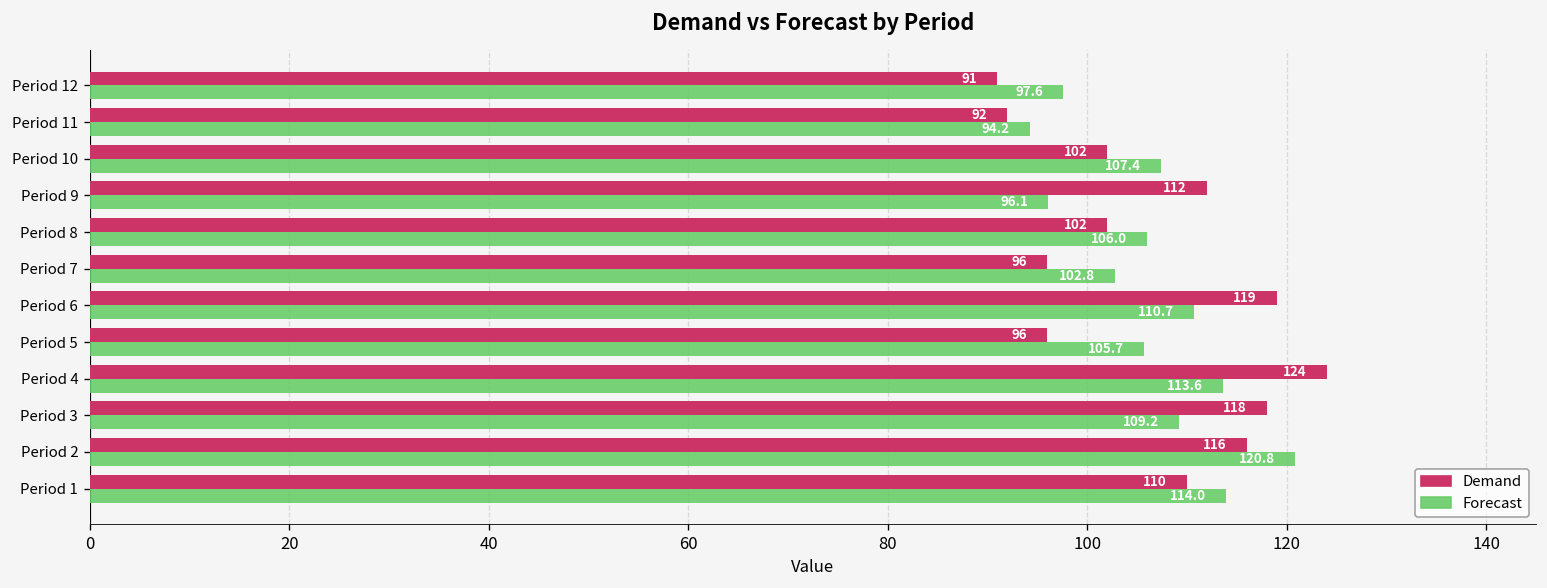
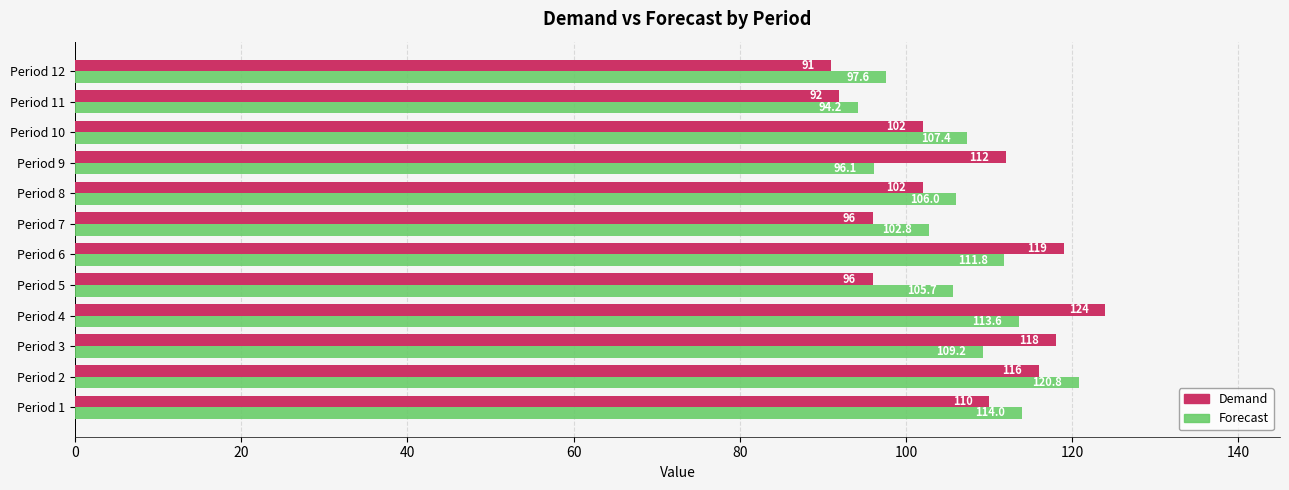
Forecast, Period 6: 110.7 -> 111.8
